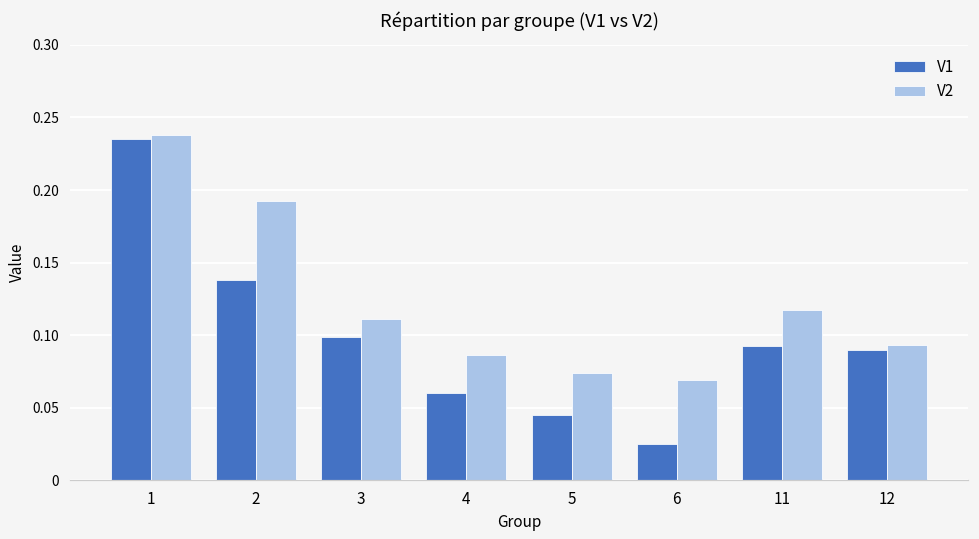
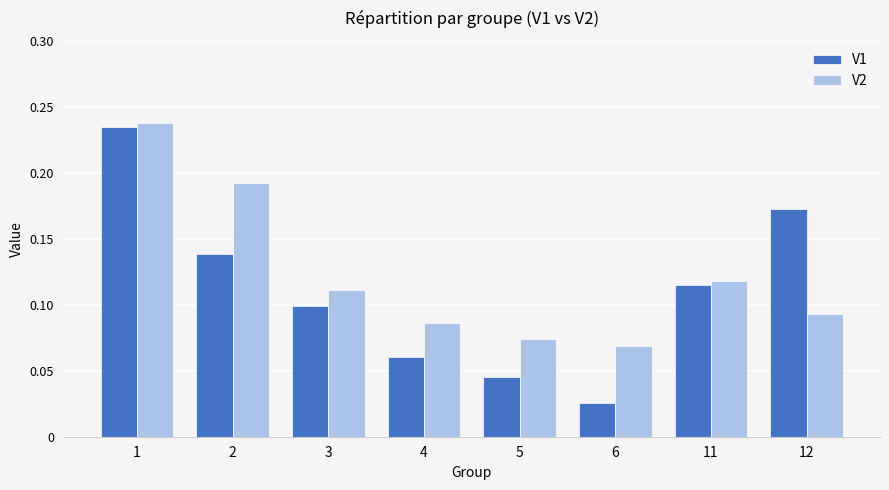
V1, 11: 0.093 -> 0.115
V1, 12: 0.090 -> 0.172
